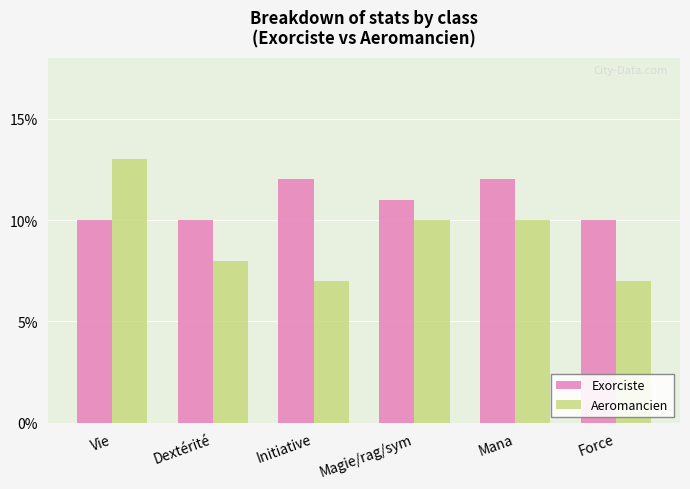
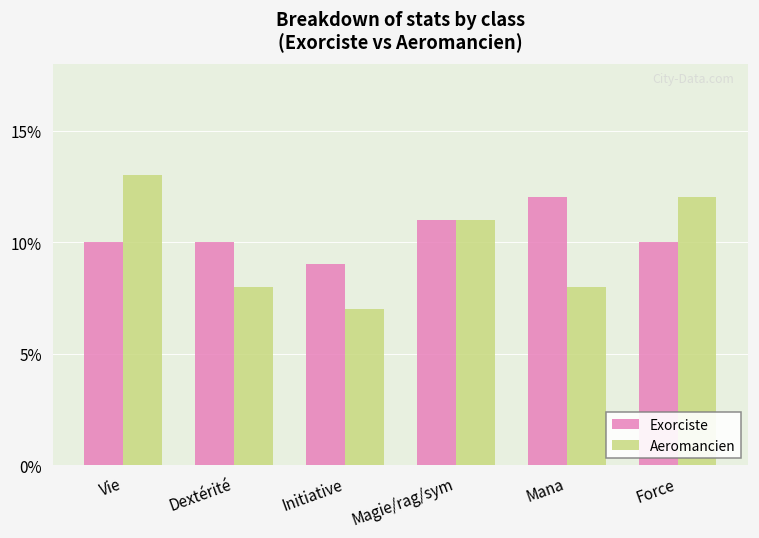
Exorciste, Initiative: 12% -> 9%
Aeromancien, Magie/rag/sym: 10% -> 11%
Aeromancien, Mana: 10% -> 8%
Aeromancien, Force: 7% -> 12%
